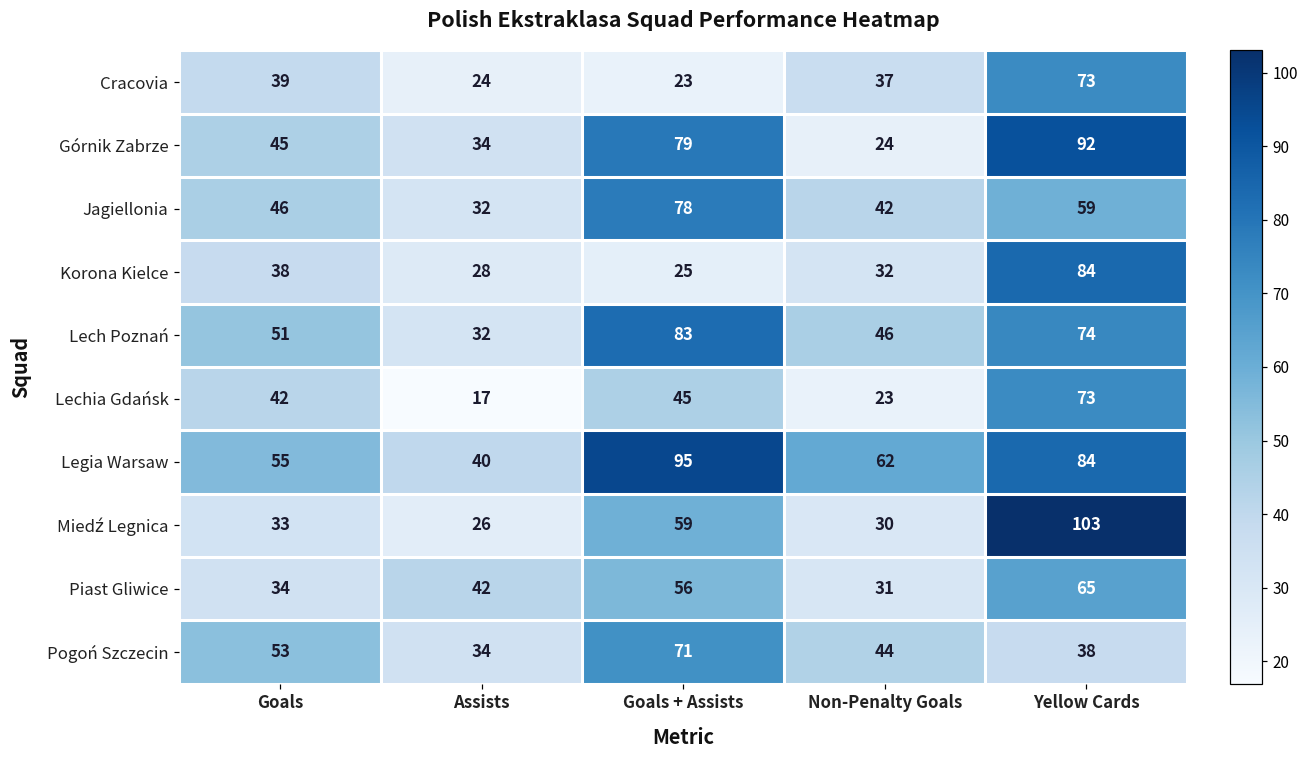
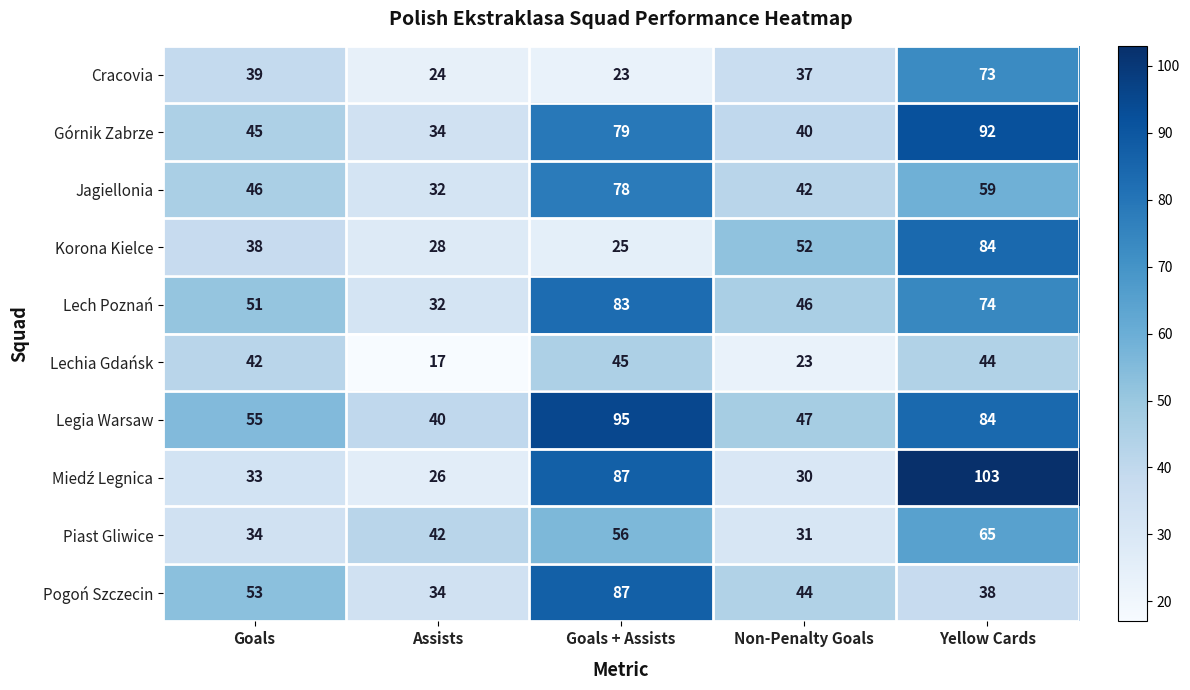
Górnik Zabrze, Non-Penalty Goals: 24 -> 40
Korona Kielce, Non-Penalty Goals: 32 -> 52
Lechia Gdańsk, Yellow Cards: 73 -> 44
Legia Warsaw, Non-Penalty Goals: 62 -> 47
Miedź Legnica, Goals + Assists: 59 -> 87
Pogoń Szczecin, Goals + Assists: 71 -> 87
